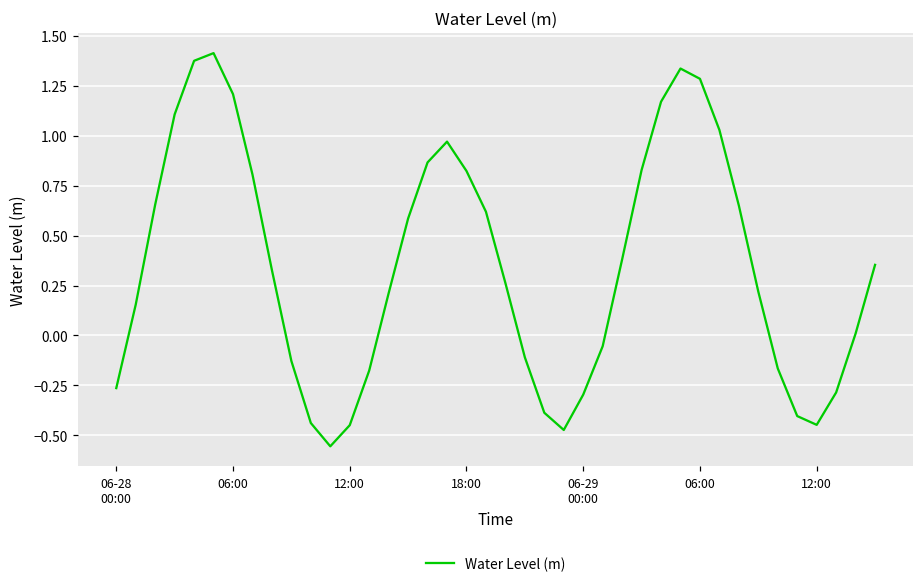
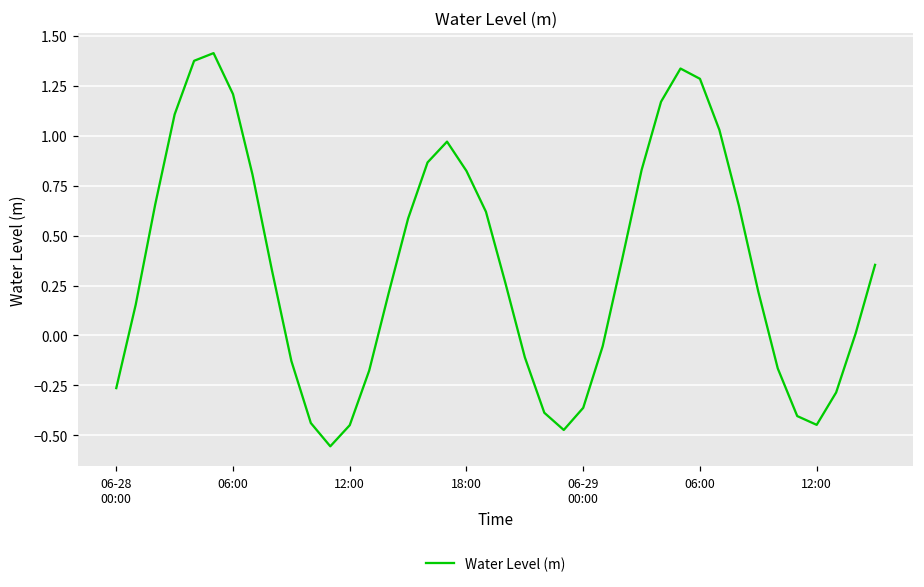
06-29 00:00: -0.30 -> -0.36
